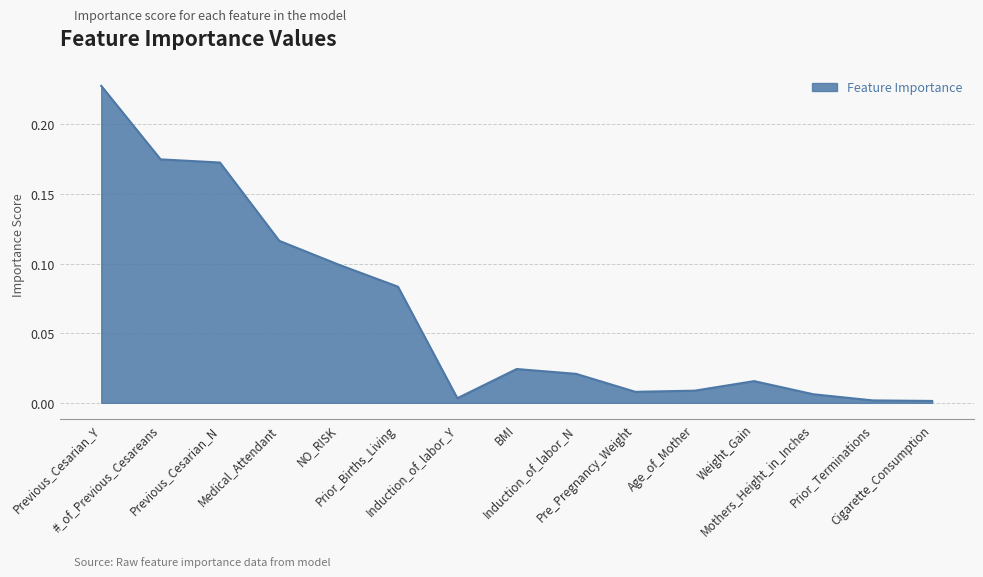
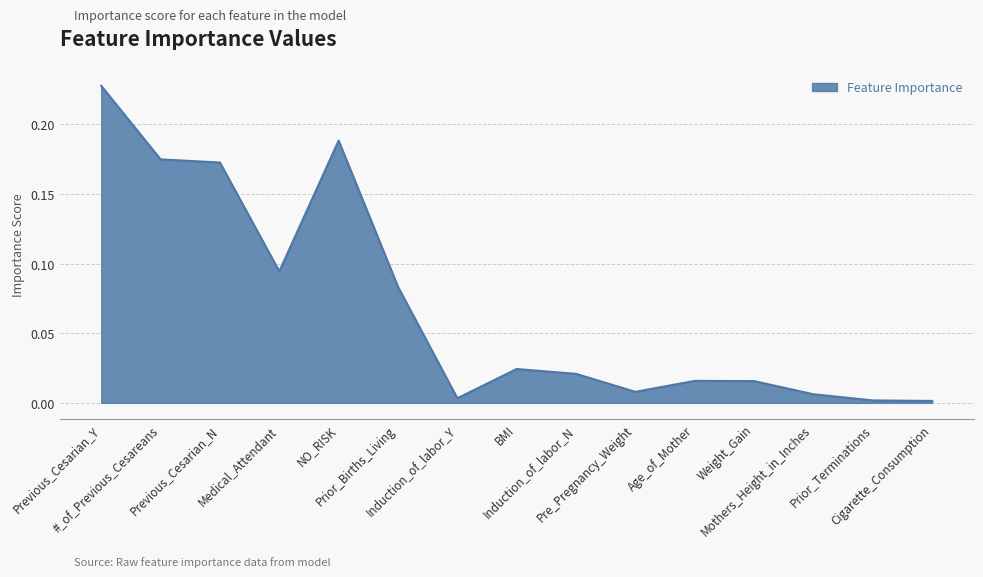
Medical_Attendant: 0.116 -> 0.094
NO_RISK: 0.099 -> 0.188
Age_of_Mother: 0.009 -> 0.016
